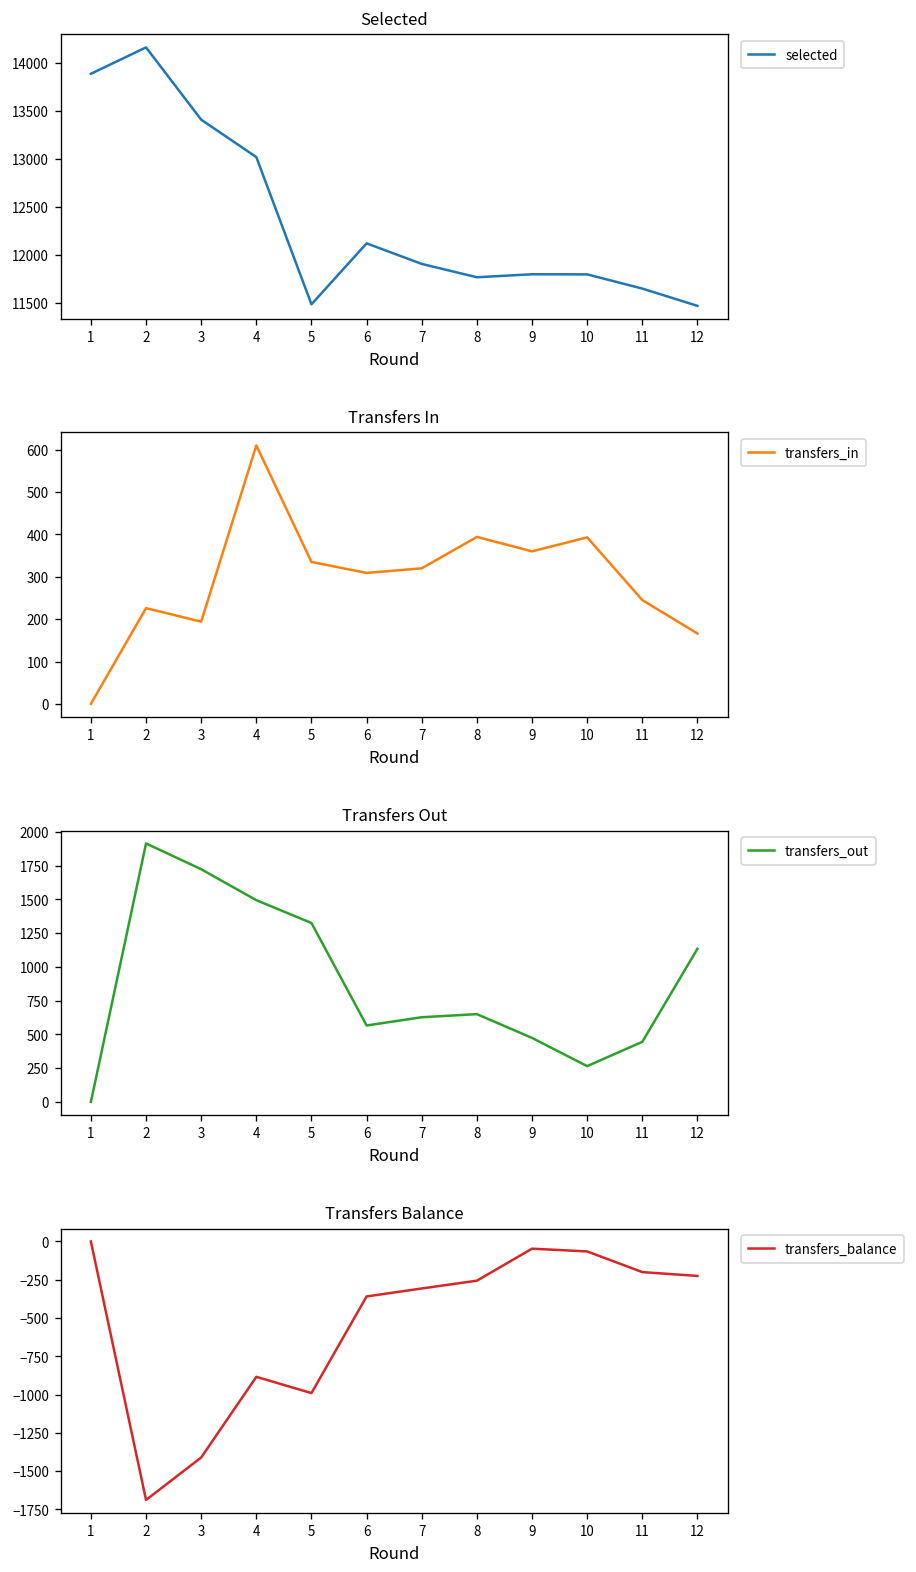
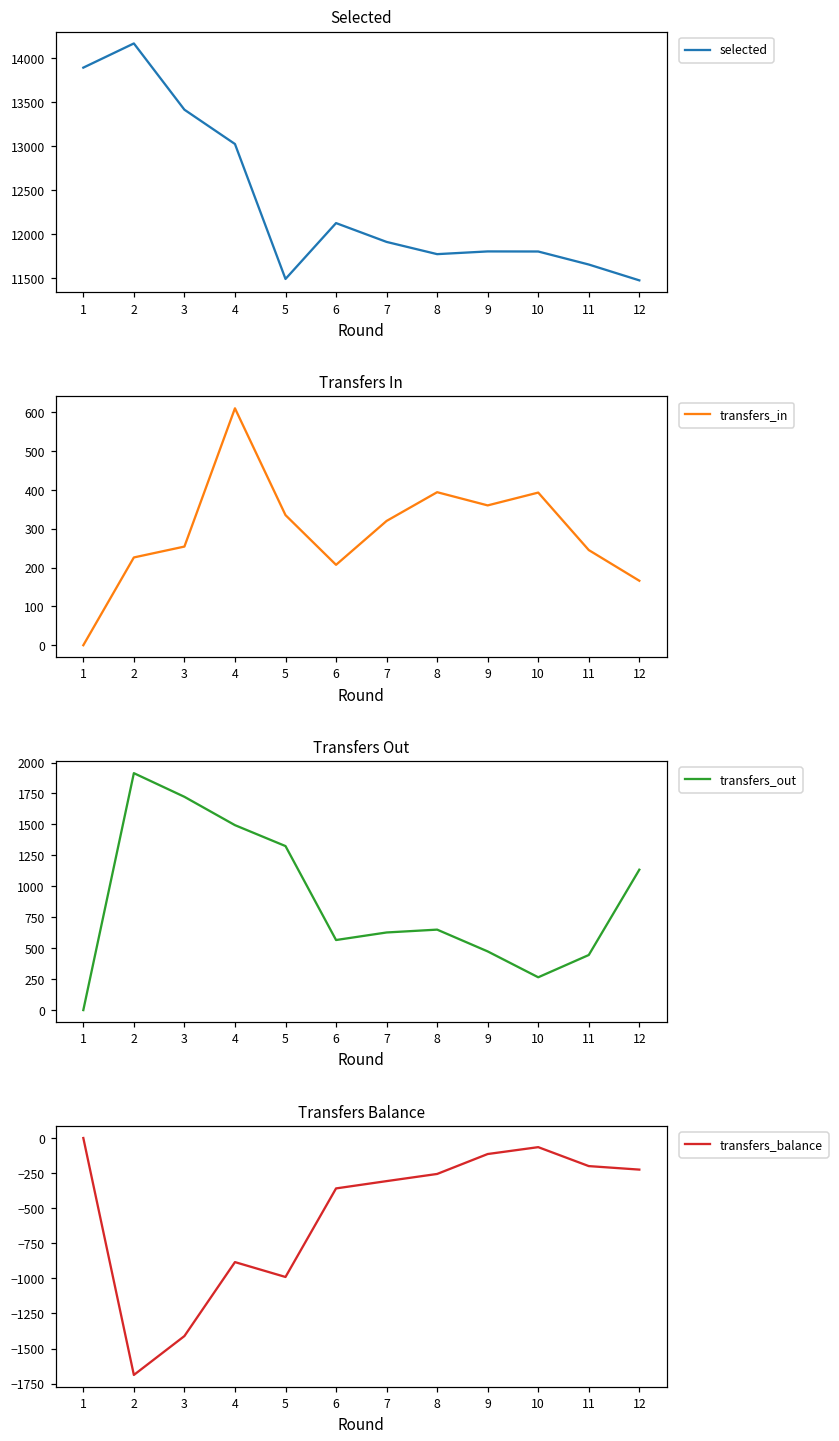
Transfers In, 3: 190 -> 250
Transfers In, 6: 310 -> 210
Transfers Balance, 9: -50 -> -110
